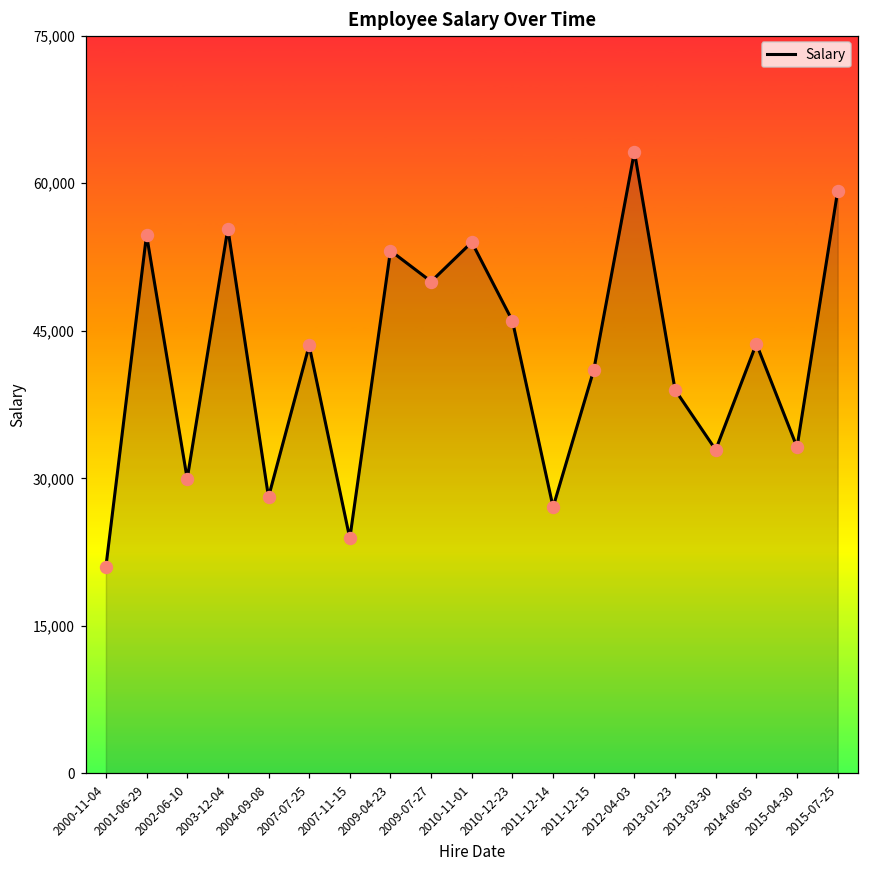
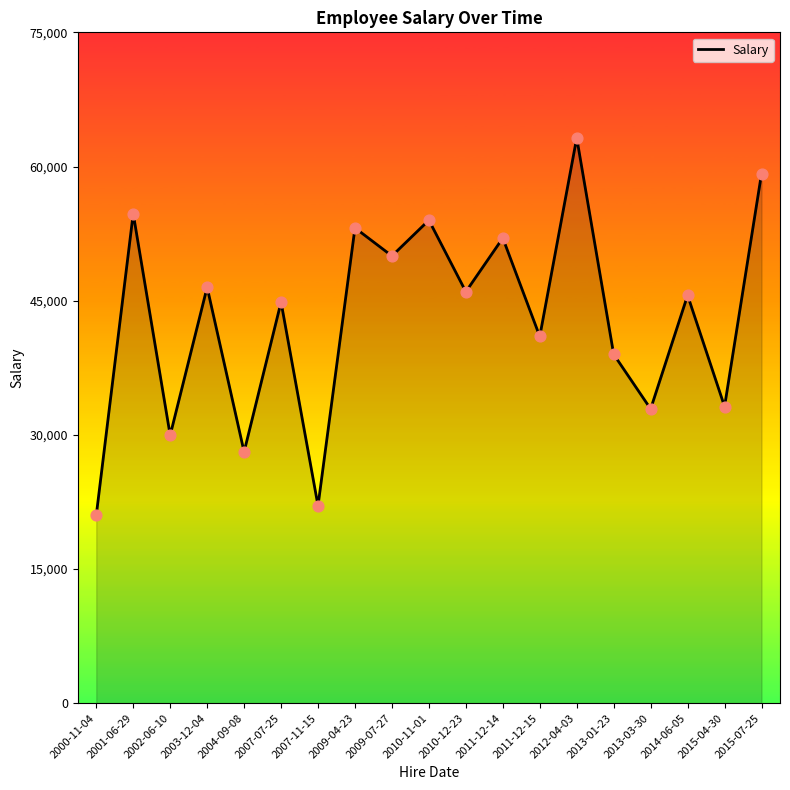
2003-12-04: 55,000 -> 47,000
2007-07-25: 44,000 -> 45,000
2007-11-15: 24,000 -> 22,000
2011-12-14: 27,000 -> 52,000
2014-06-05: 44,000 -> 46,000
